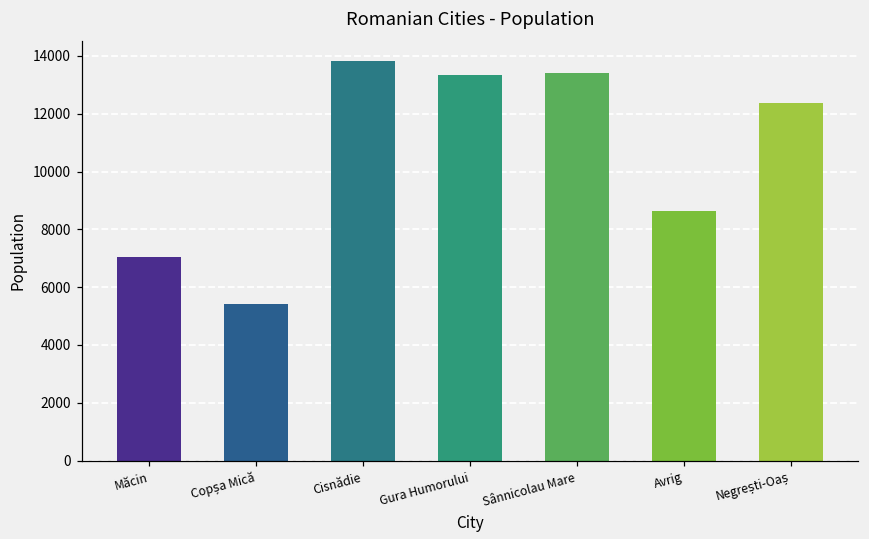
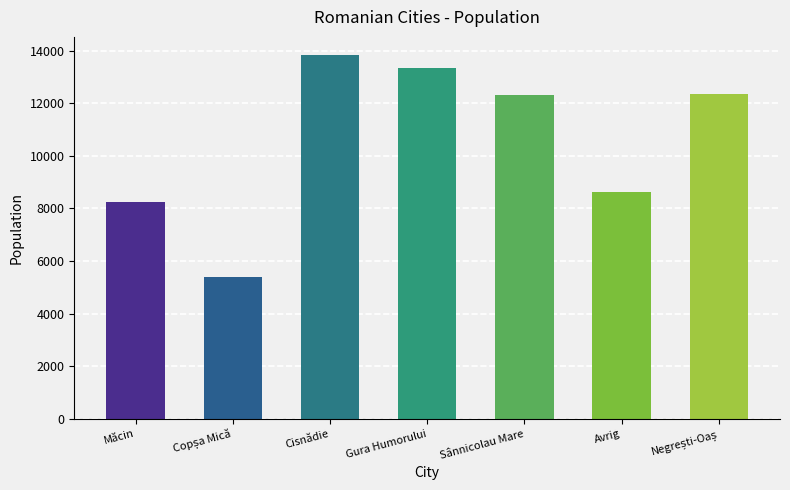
Măcin: 7000 -> 8200
Sânnicolau Mare: 13400 -> 12300
